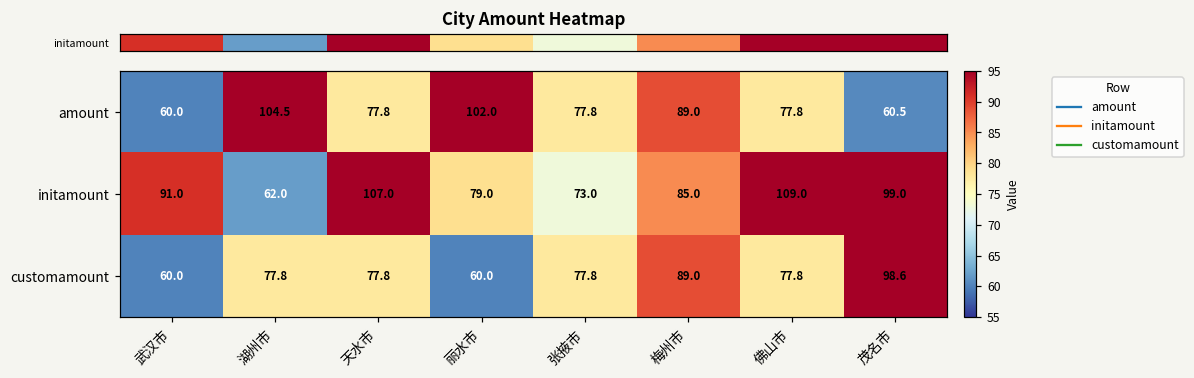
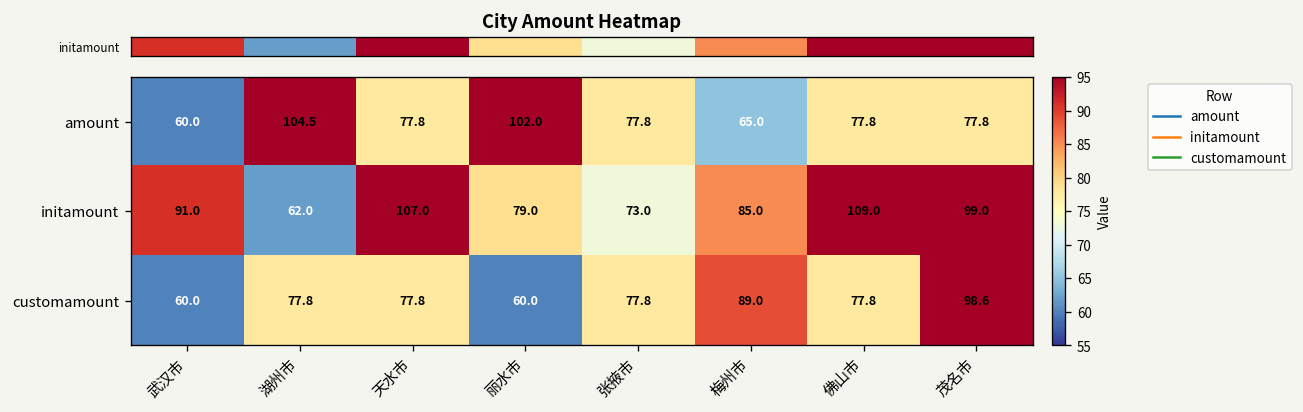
amount, 梅州市: 89.0 -> 65.0
amount, 茂名市: 60.5 -> 77.8
